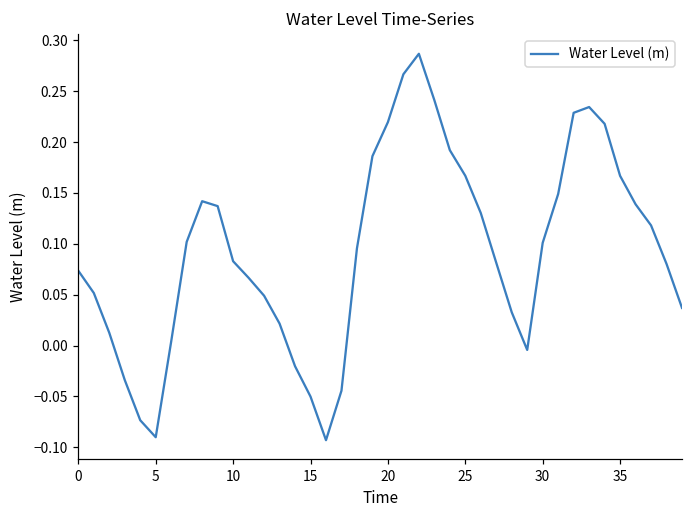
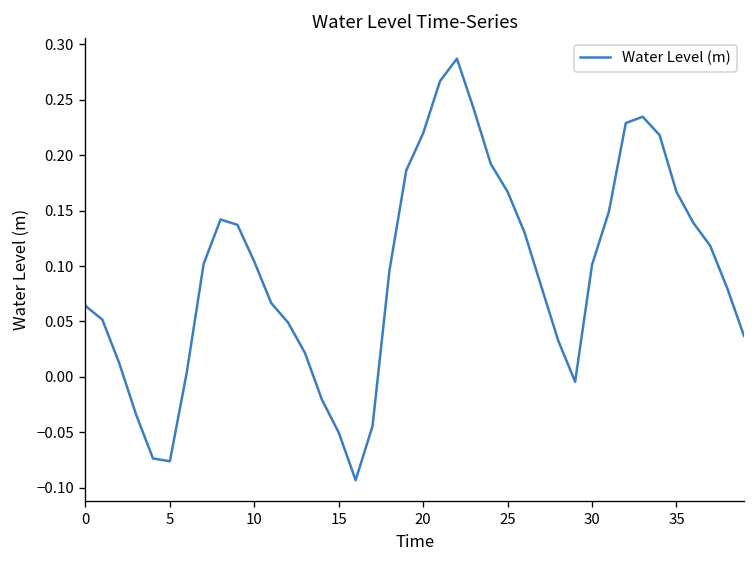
0: 0.07 -> 0.06
5: -0.09 -> -0.08
10: 0.08 -> 0.10
